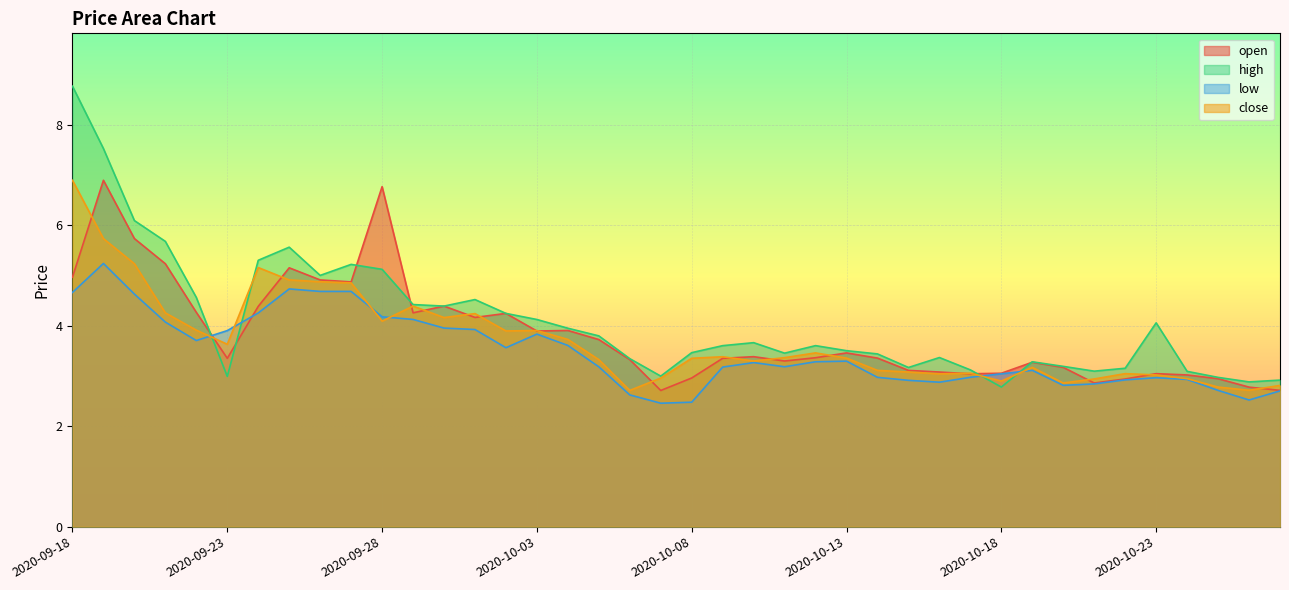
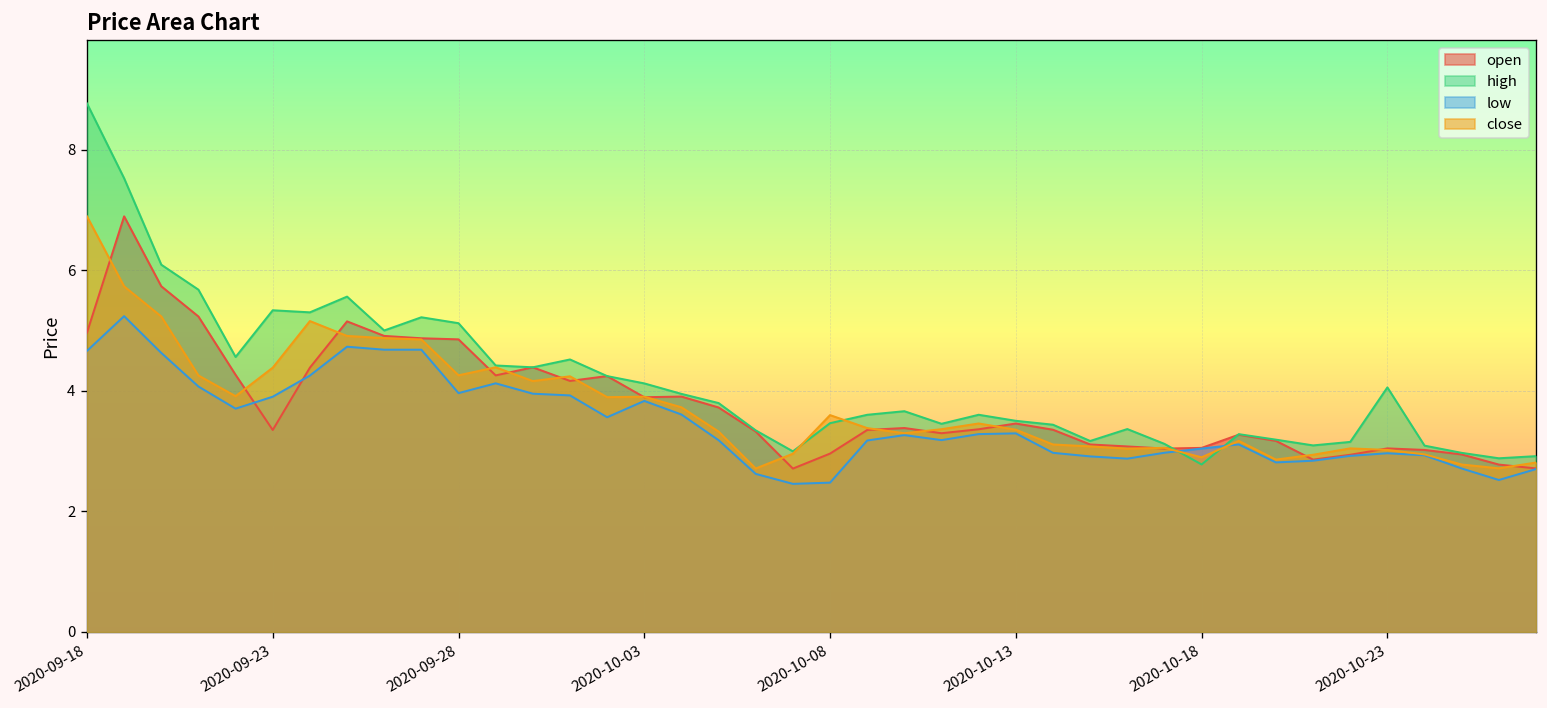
high, 2020-09-23: 3.0 -> 5.3
close, 2020-09-23: 3.6 -> 4.4
open, 2020-09-28: 6.8 -> 4.9
low, 2020-09-28: 4.2 -> 4.0
close, 2020-09-28: 4.1 -> 4.3
close, 2020-10-08: 3.4 -> 3.6
